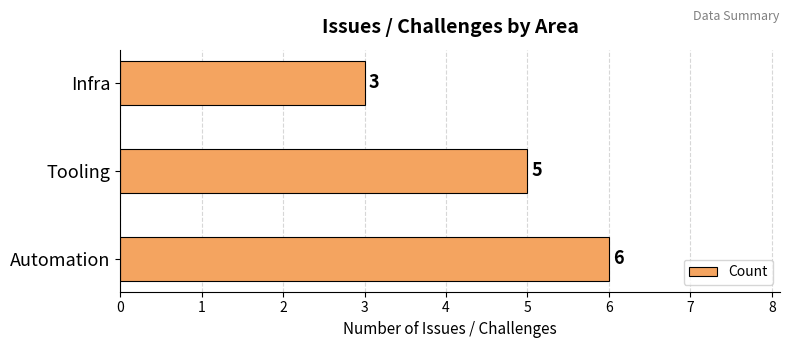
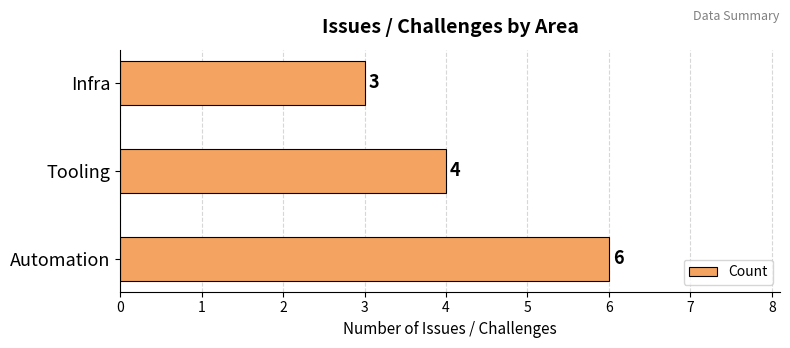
Tooling: 5 -> 4
